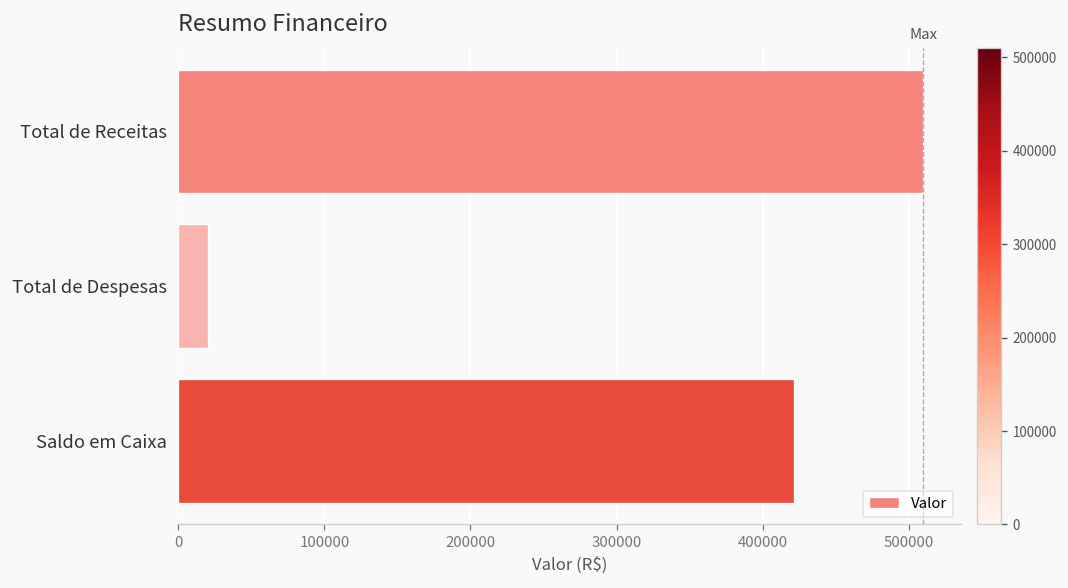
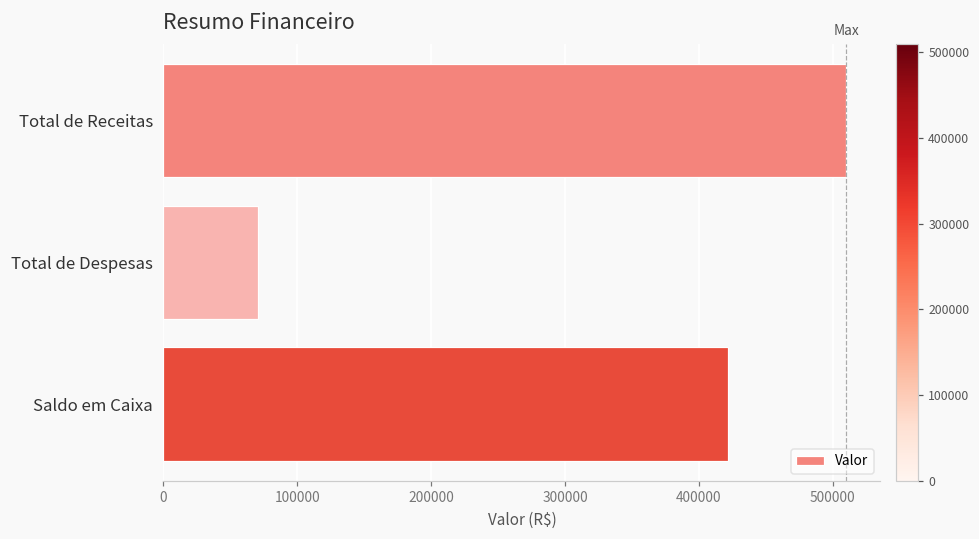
Total de Despesas: 20000 -> 70000
